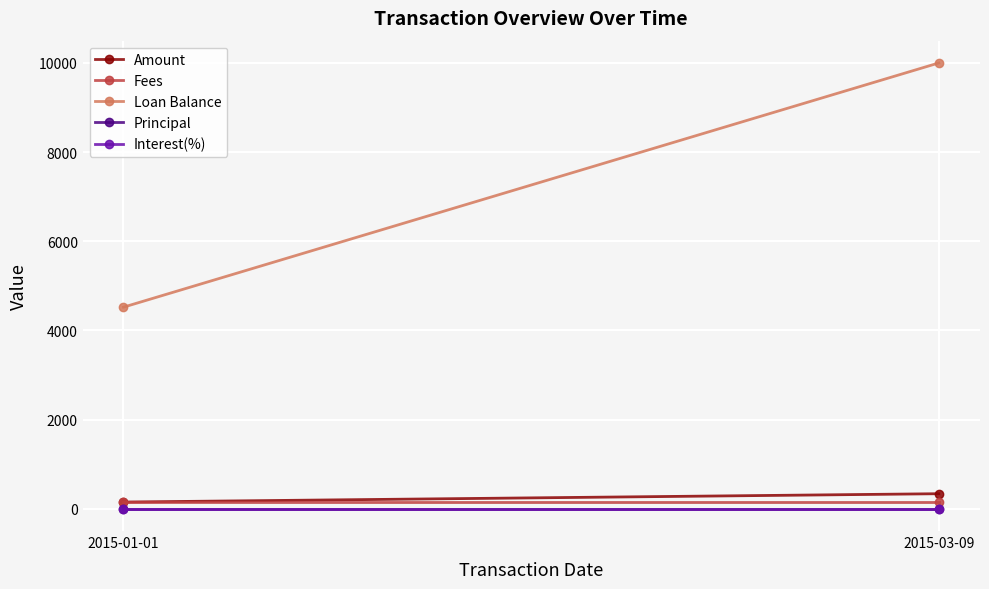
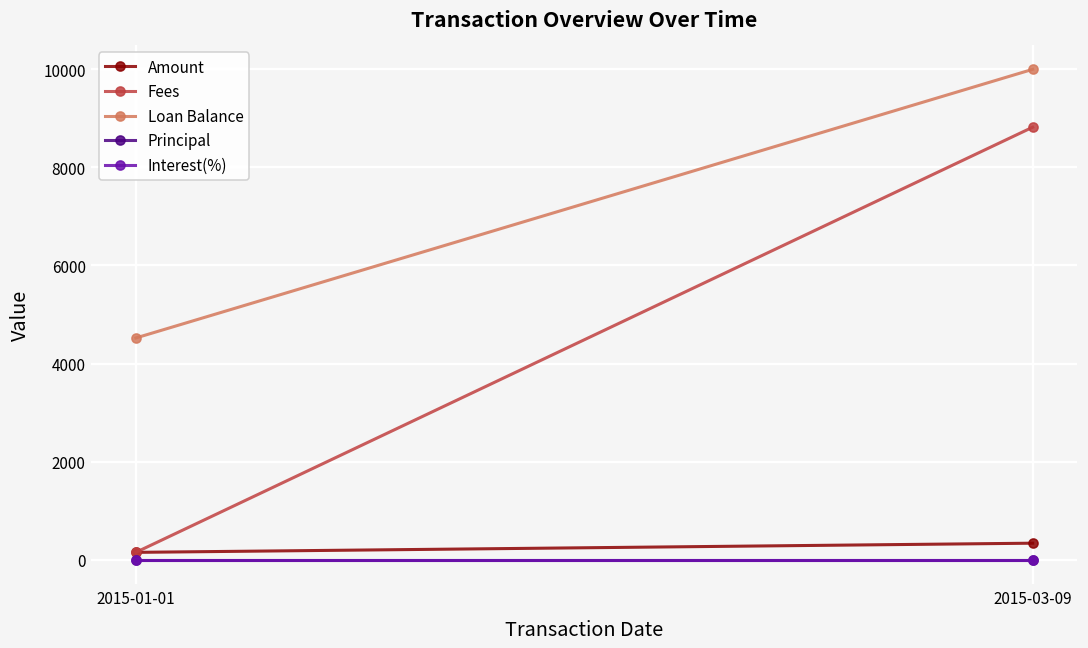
Fees, 2015-03-09: 200 -> 8800
